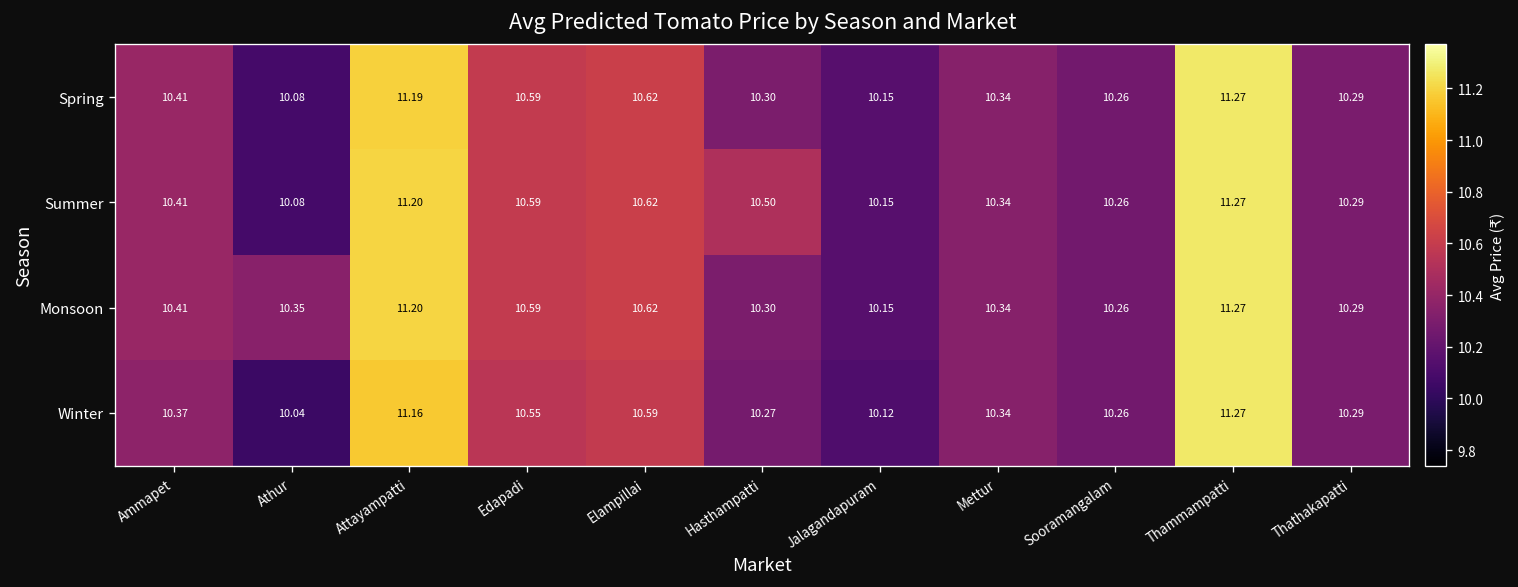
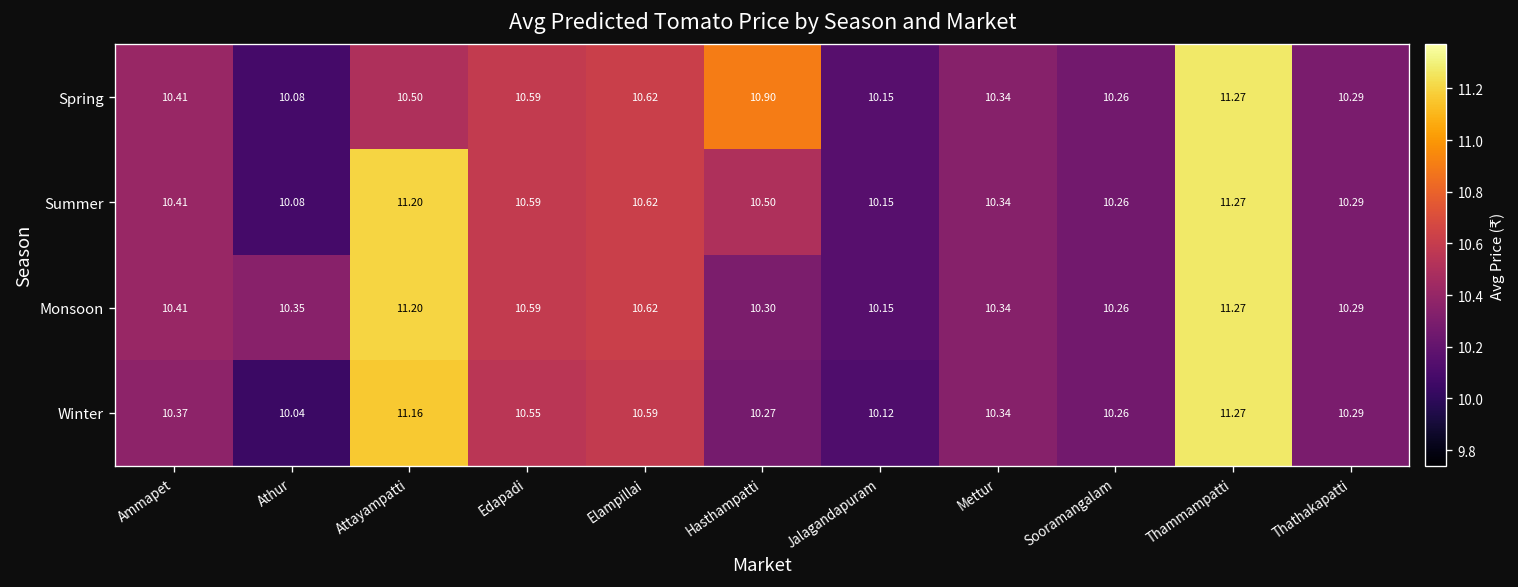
Spring, Attayampatti: 11.19 -> 10.50
Spring, Hasthampatti: 10.30 -> 10.90
